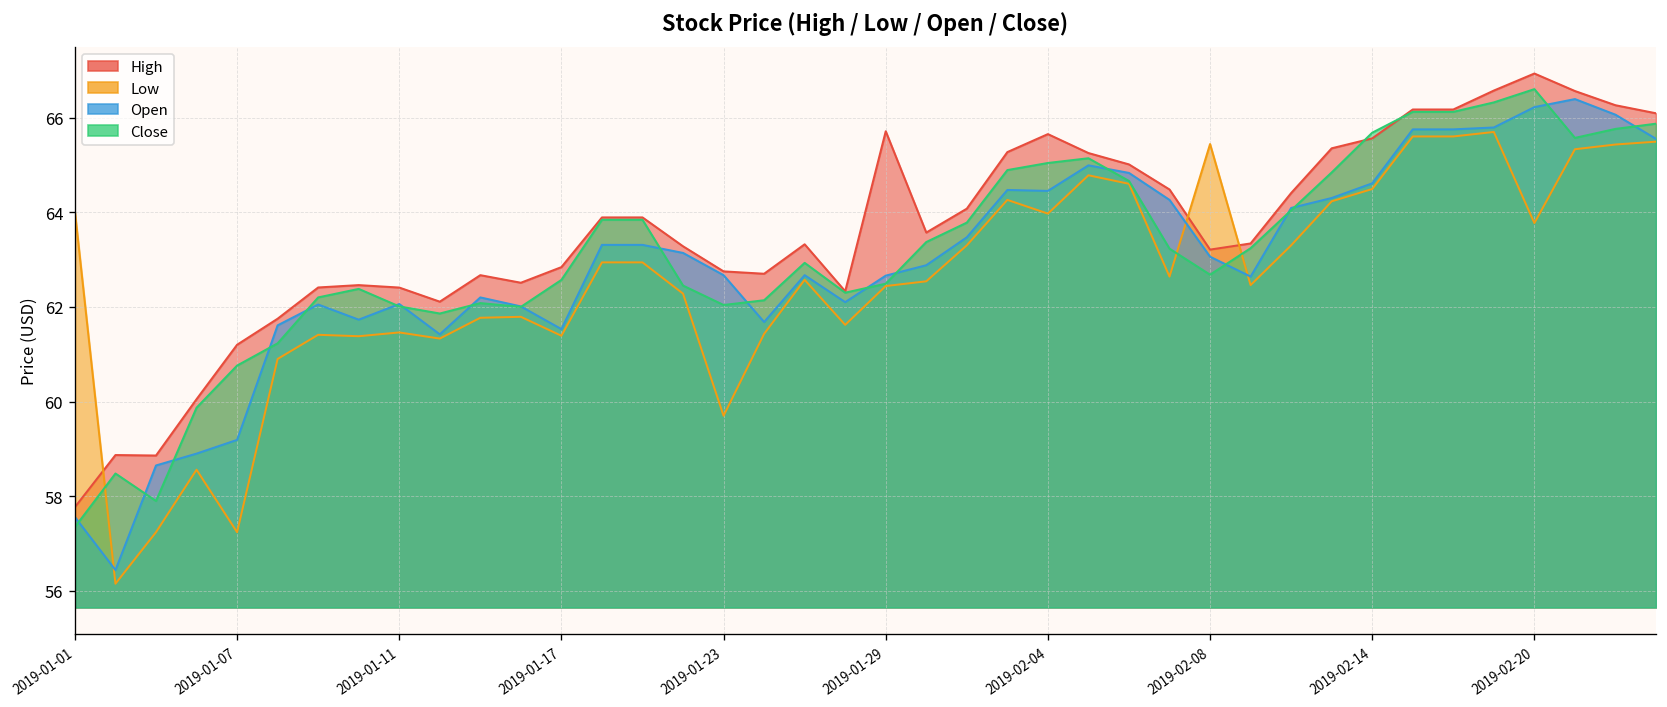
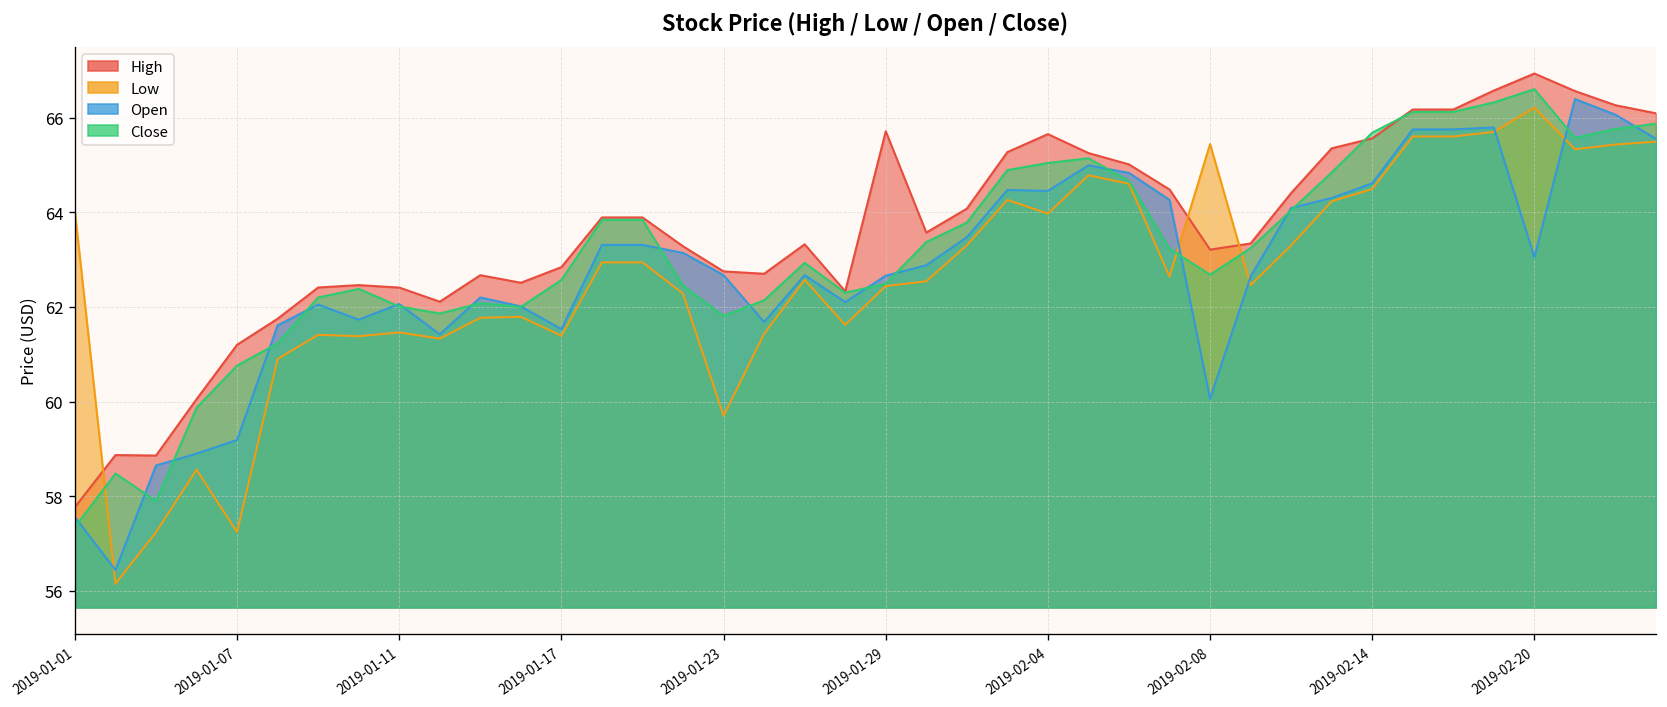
Close, 2019-01-23: 62.0 -> 61.8
Open, 2019-02-08: 63.1 -> 60.1
Low, 2019-02-20: 63.8 -> 66.2
Open, 2019-02-20: 66.2 -> 63.1
